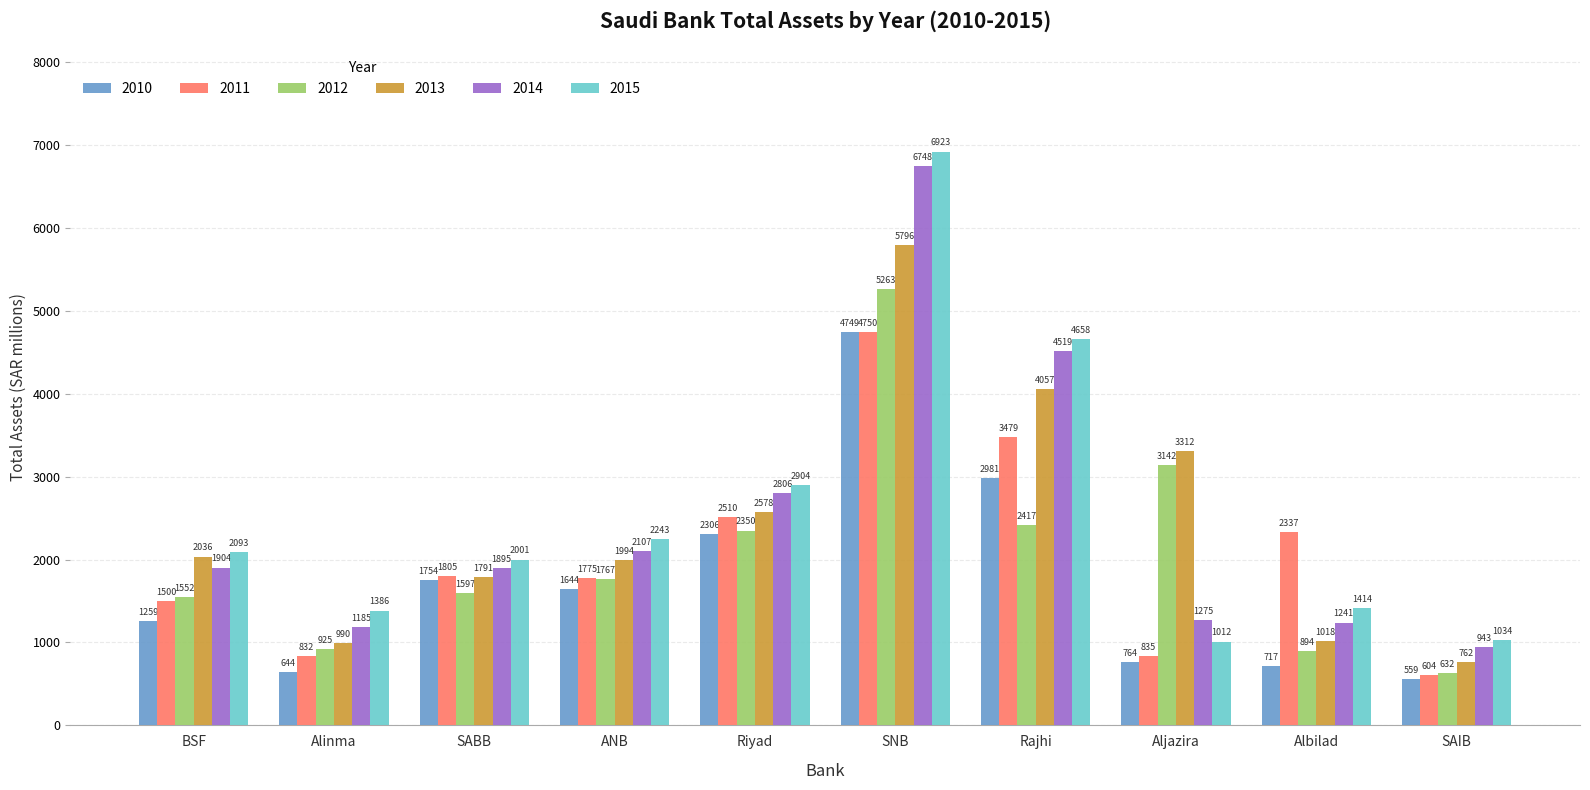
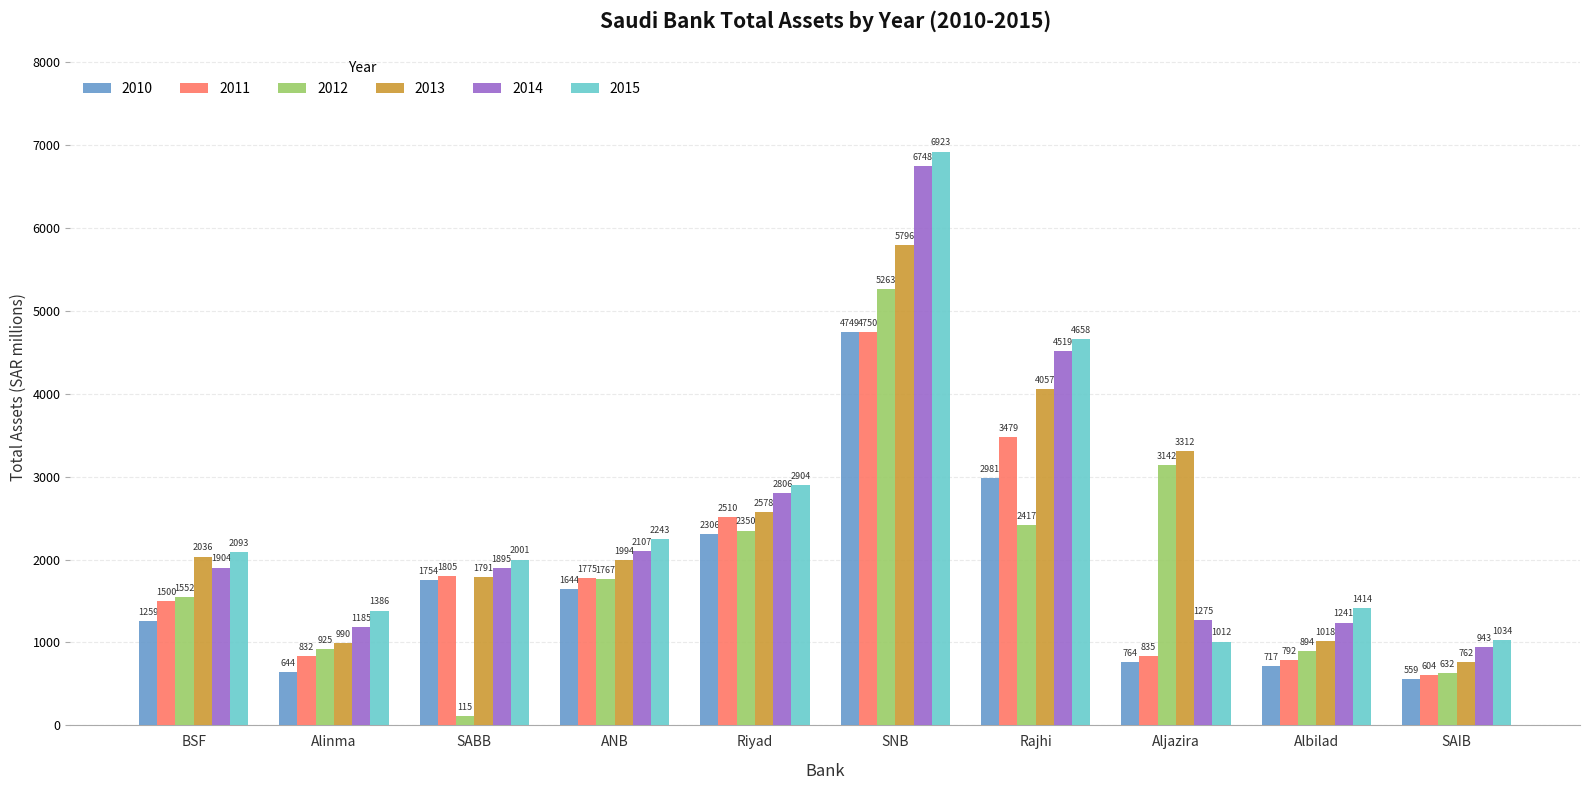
2012, SABB: 1597 -> 115
2011, Albilad: 2337 -> 792
